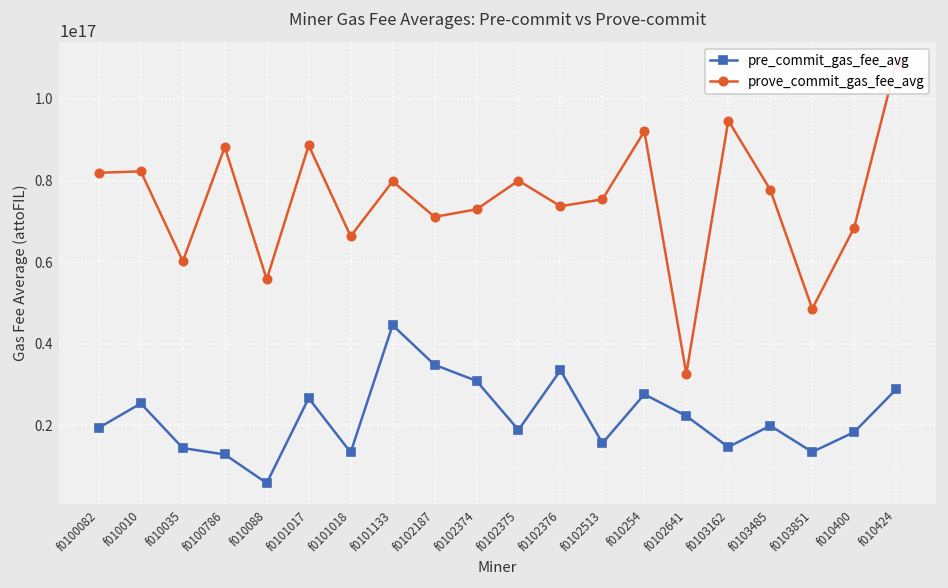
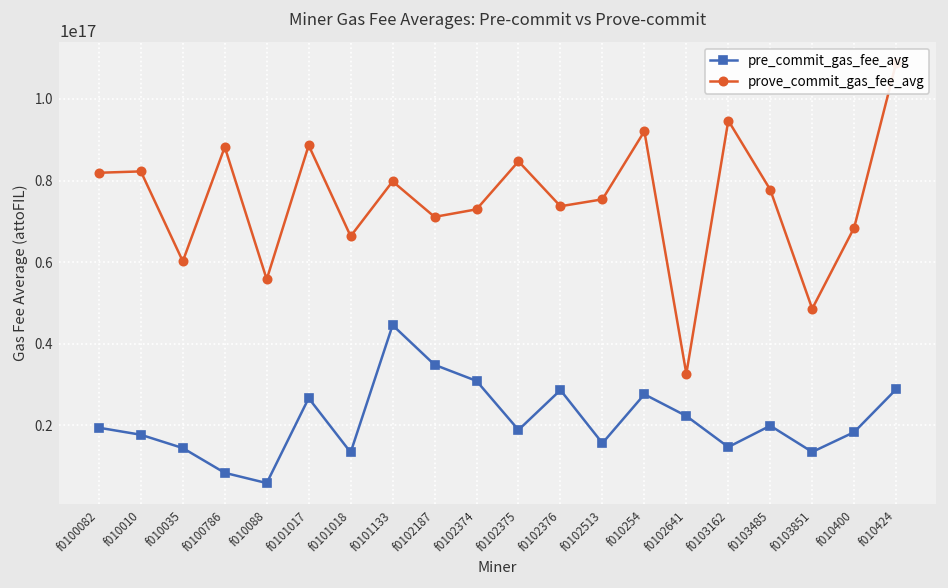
pre_commit_gas_fee_avg, f010010: 25000000000000000 -> 18000000000000000
pre_commit_gas_fee_avg, f0100786: 13000000000000000 -> 8000000000000000
prove_commit_gas_fee_avg, f0102375: 80000000000000000 -> 85000000000000000
pre_commit_gas_fee_avg, f0102376: 33000000000000000 -> 29000000000000000
